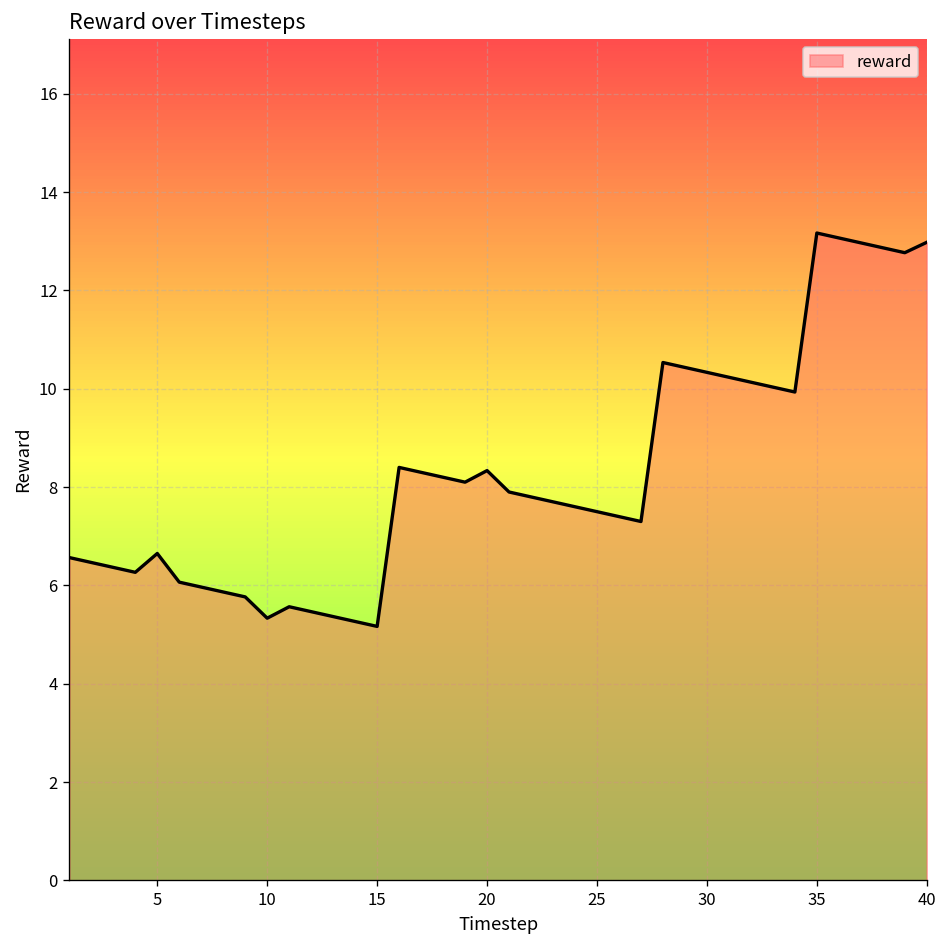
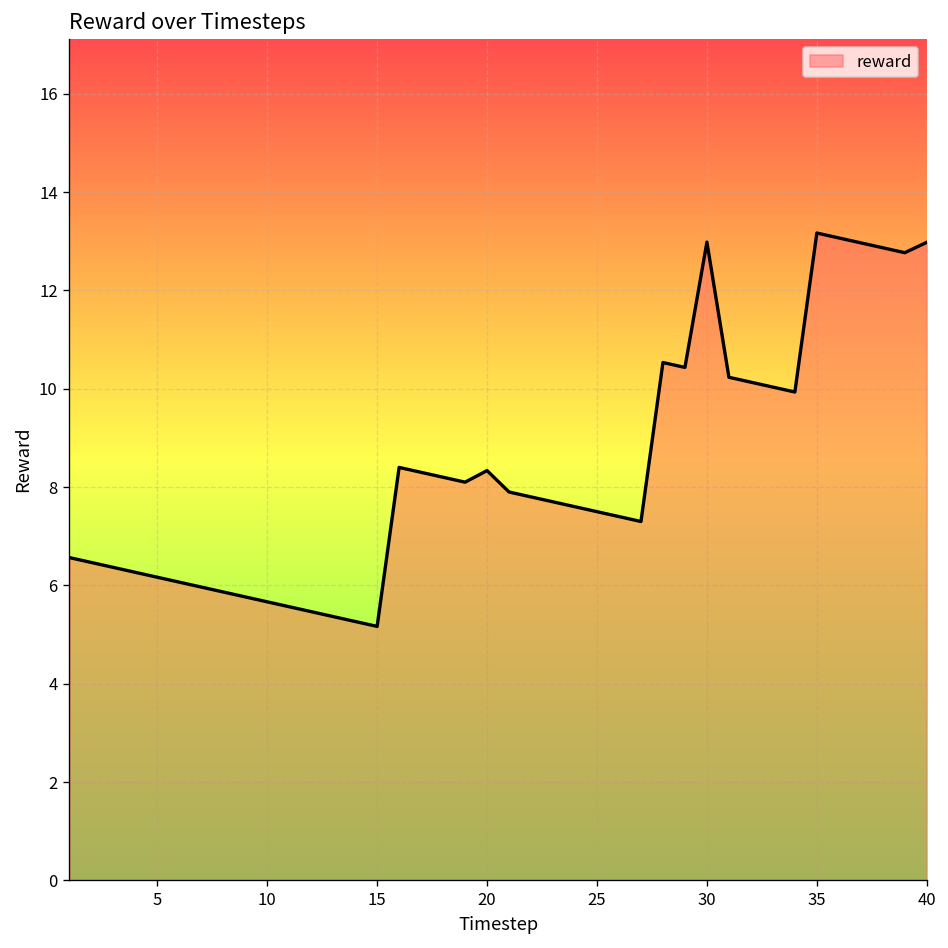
5: 6.6 -> 6.2
10: 5.3 -> 5.7
30: 10.3 -> 13.0
